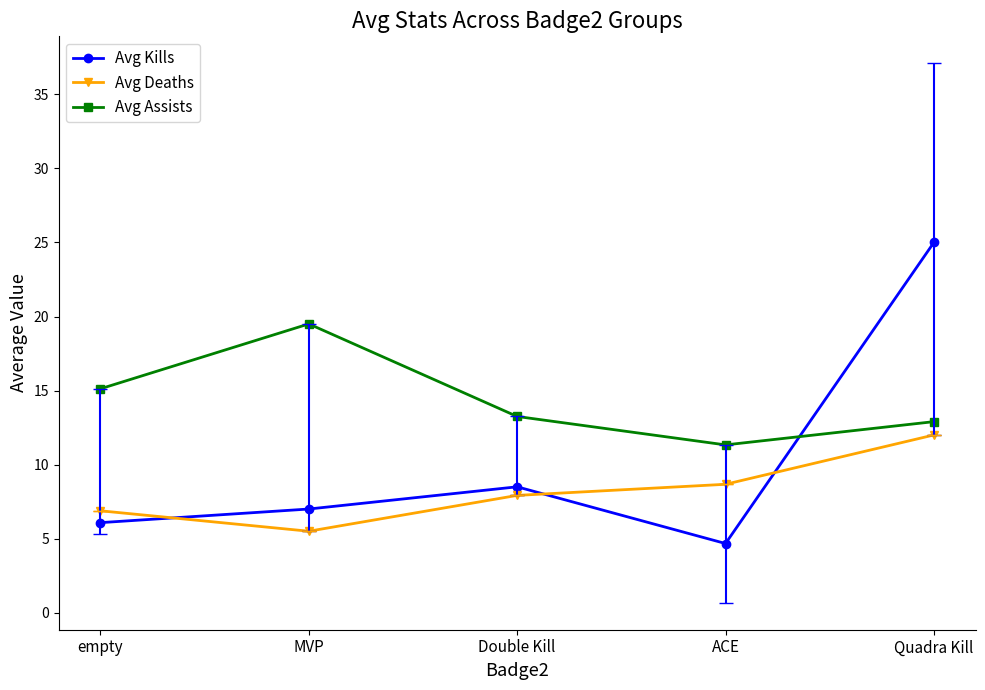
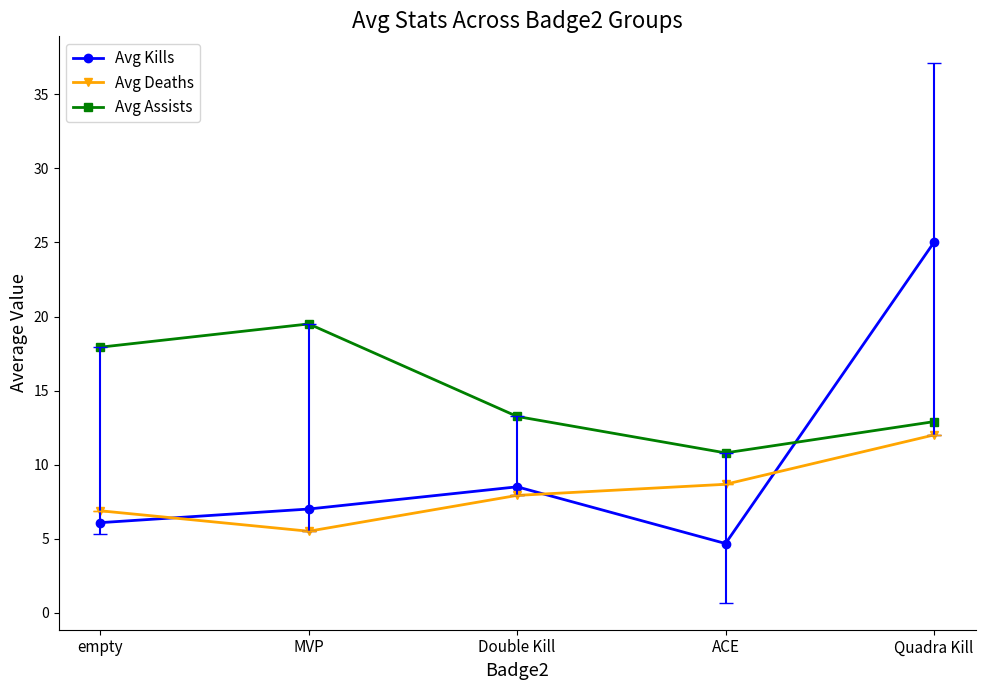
Avg Assists, empty: 15.1 -> 17.9
Avg Assists, ACE: 11.3 -> 10.8
